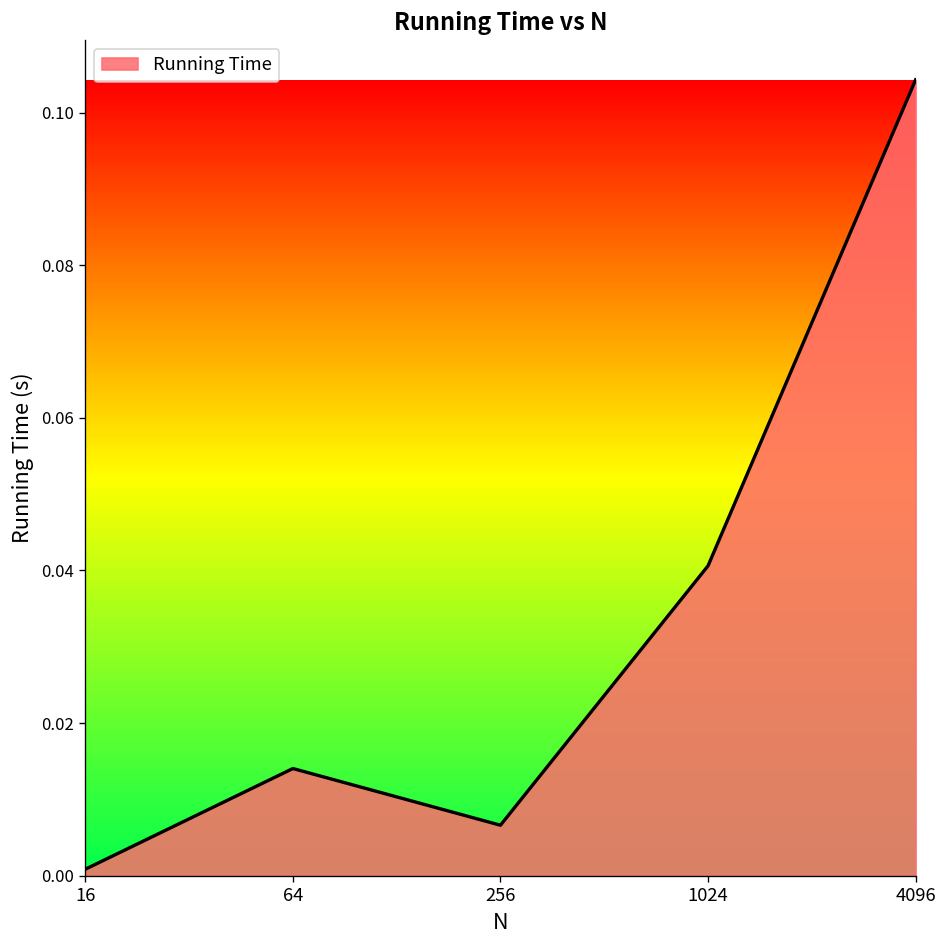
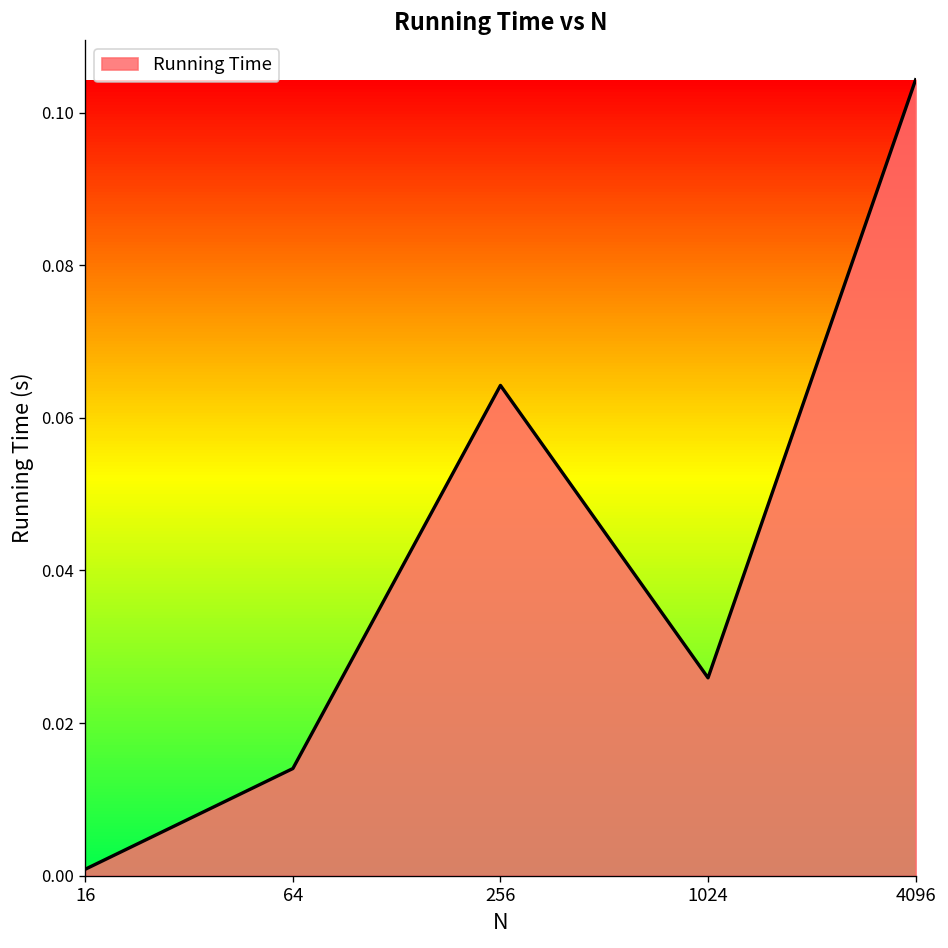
256: 0.007 -> 0.064
1024: 0.041 -> 0.026
